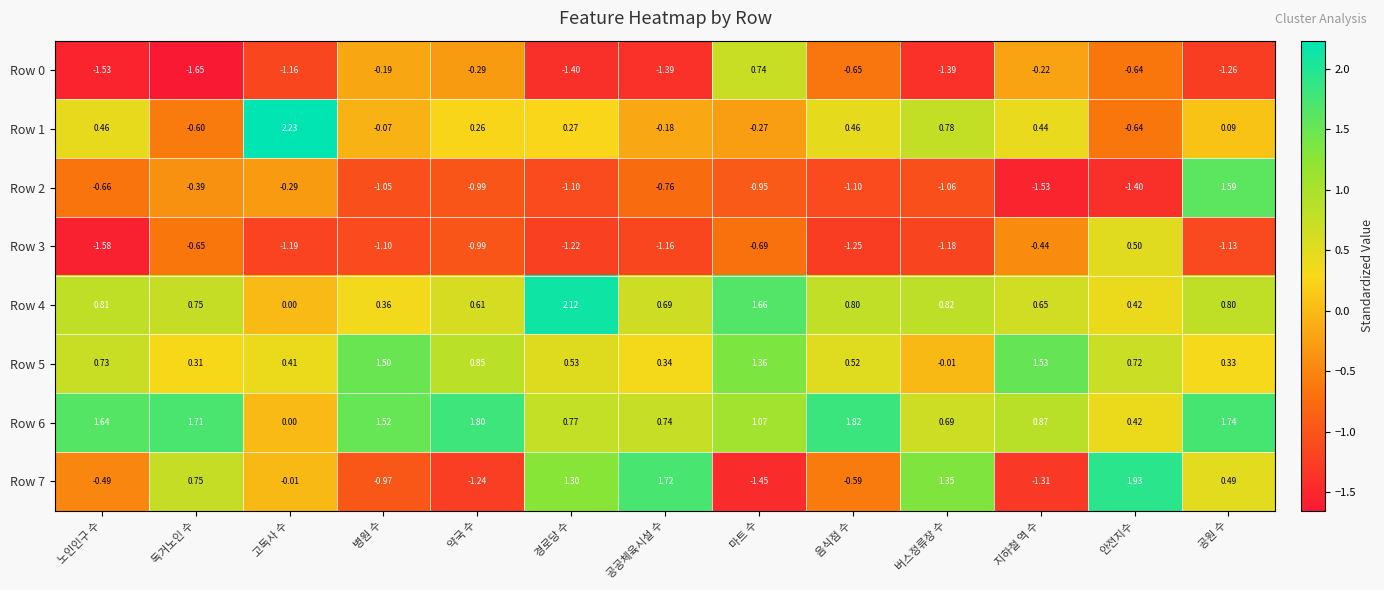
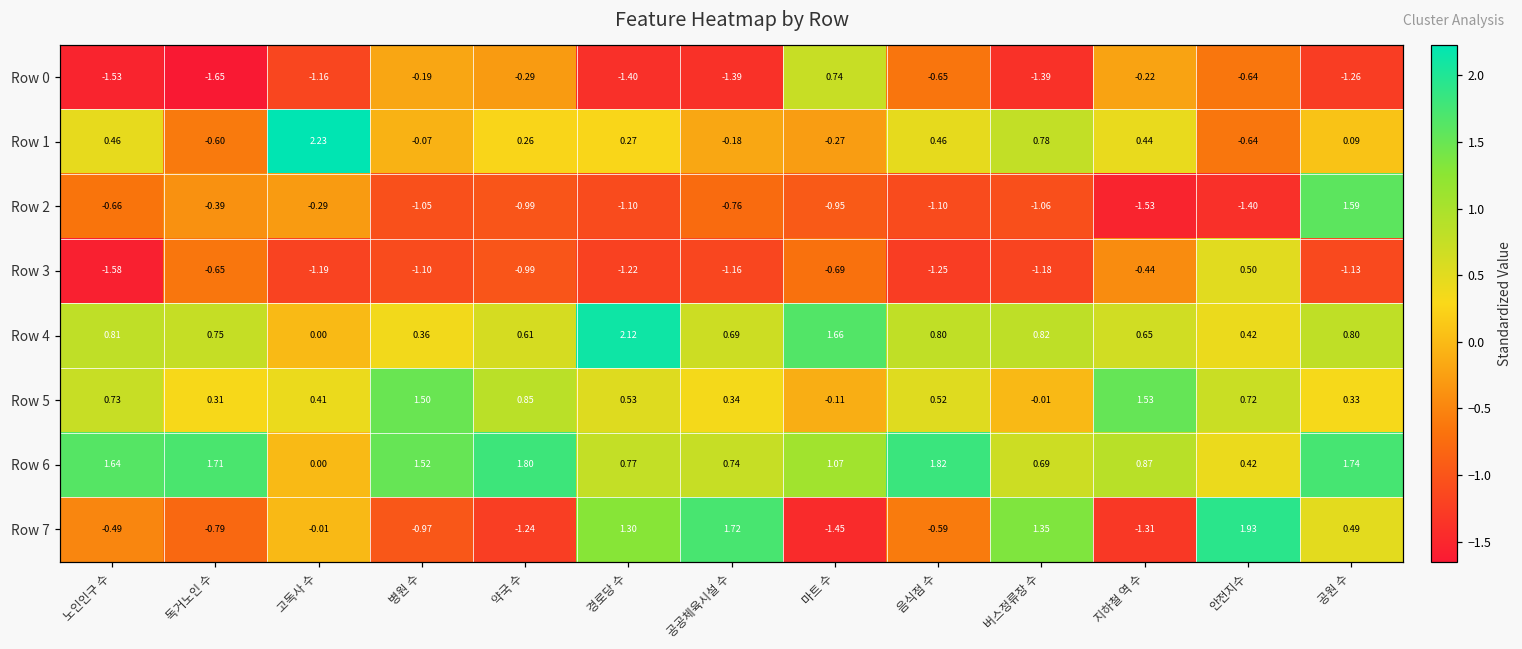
Row 5, 마트 수: 1.36 -> -0.11
Row 7, 독거노인 수: 0.75 -> -0.79
